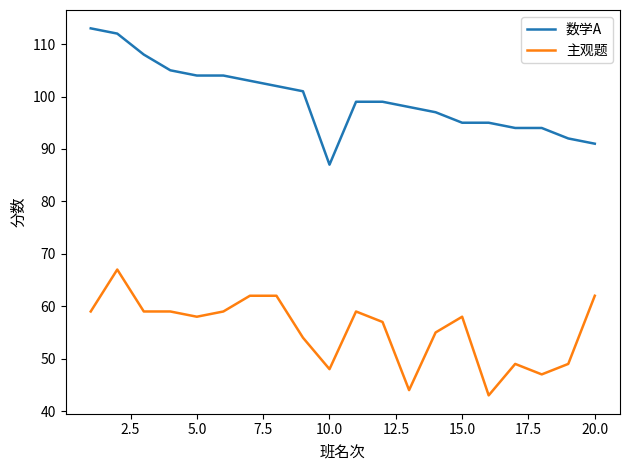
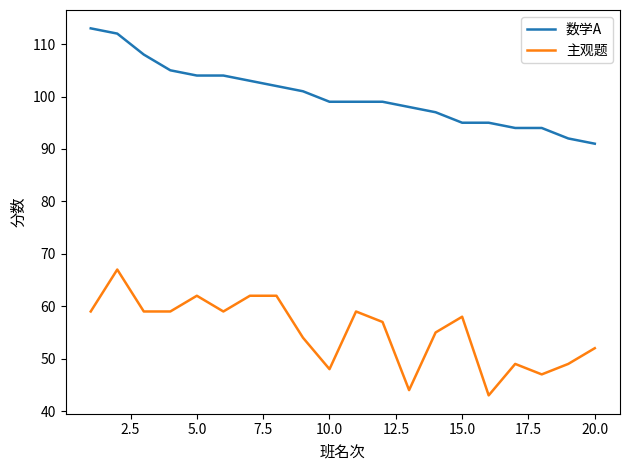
主观题, 5.0: 58 -> 62
数学A, 10.0: 87 -> 99
主观题, 20.0: 62 -> 52
